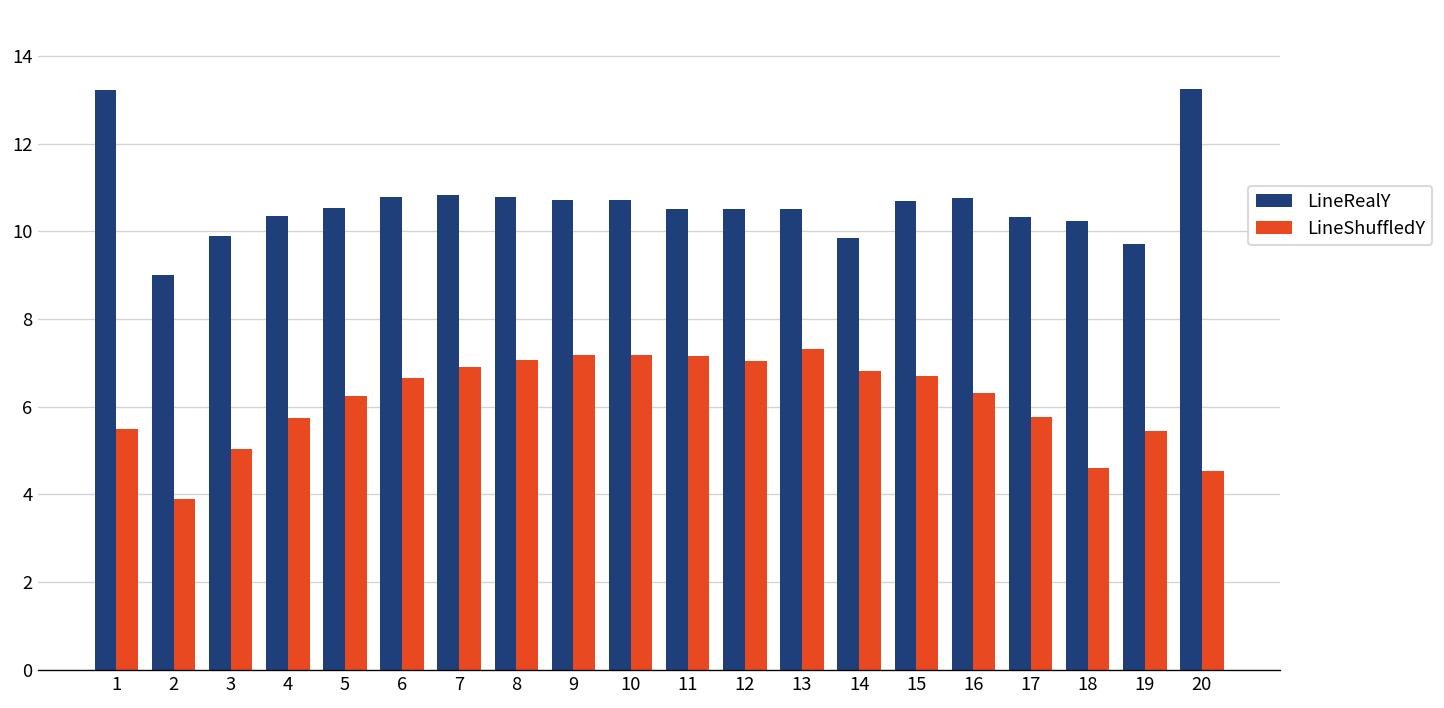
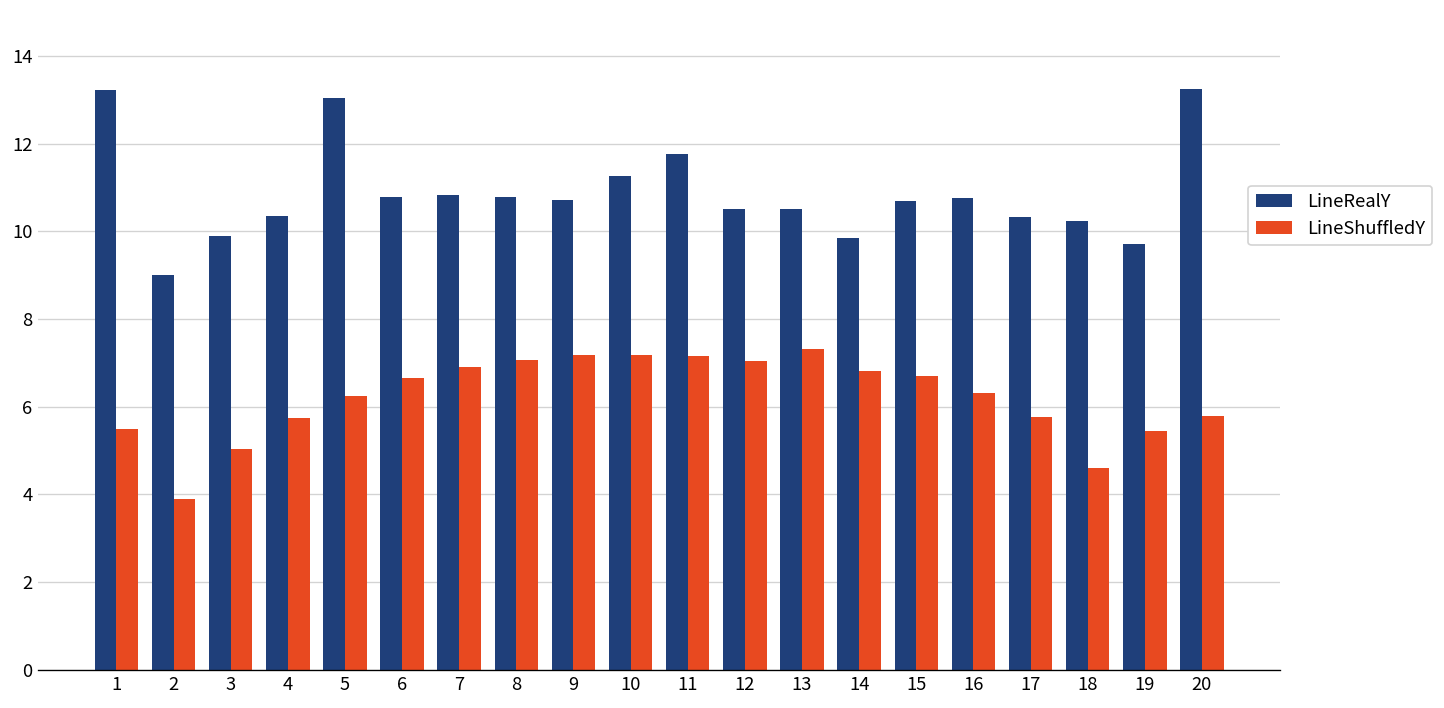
LineRealY, 5: 10.5 -> 13.0
LineRealY, 10: 10.7 -> 11.3
LineRealY, 11: 10.5 -> 11.8
LineShuffledY, 20: 4.5 -> 5.8
